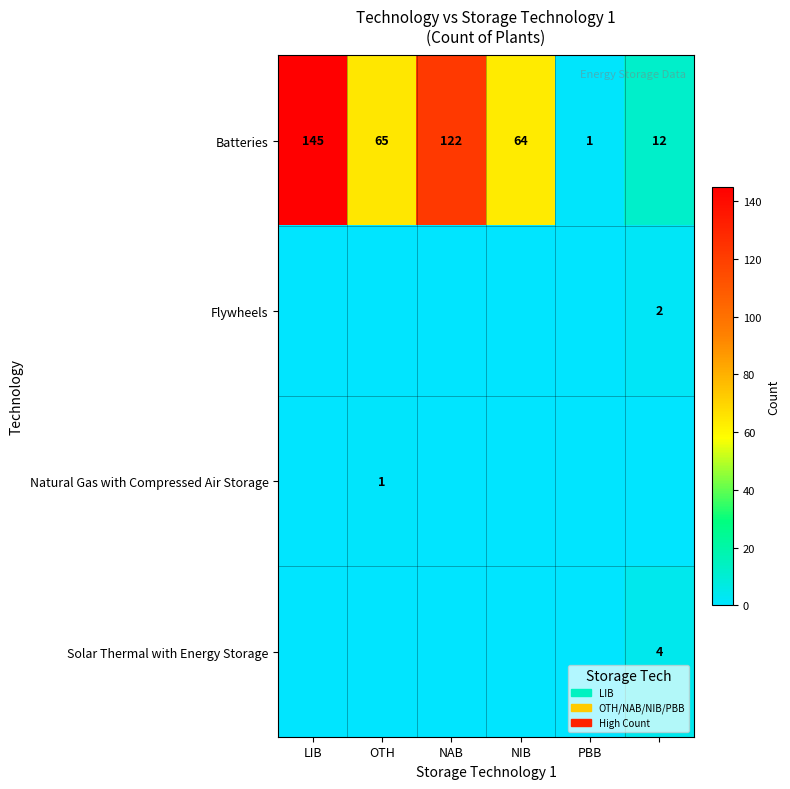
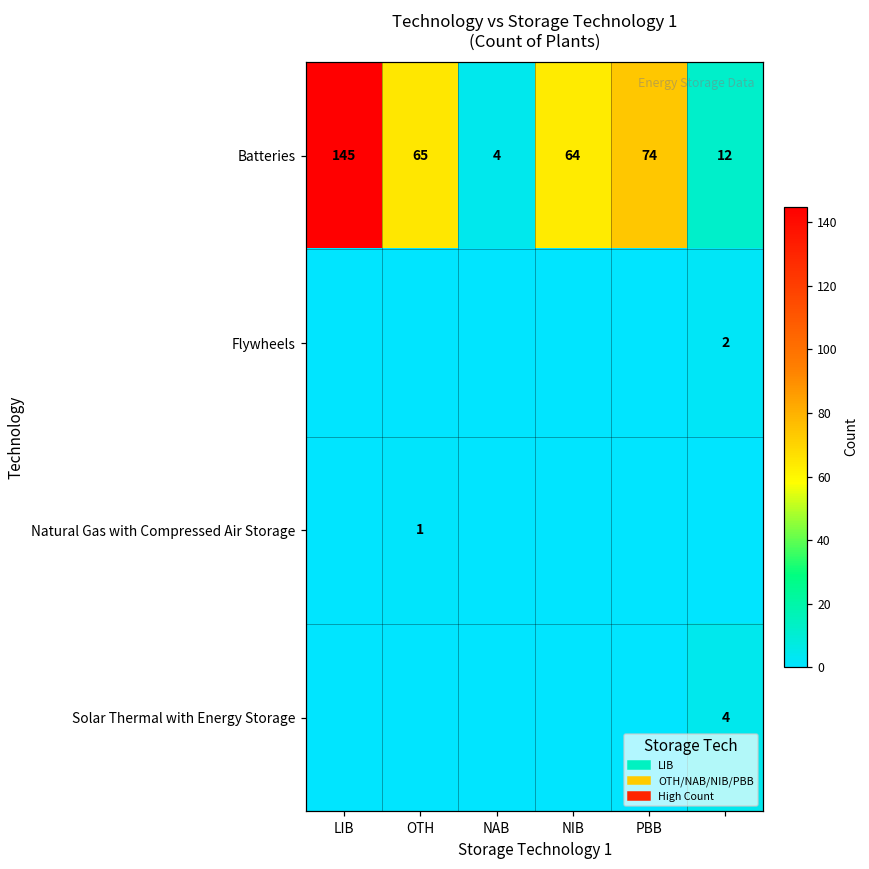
Batteries, NAB: 122 -> 4
Batteries, PBB: 1 -> 74
